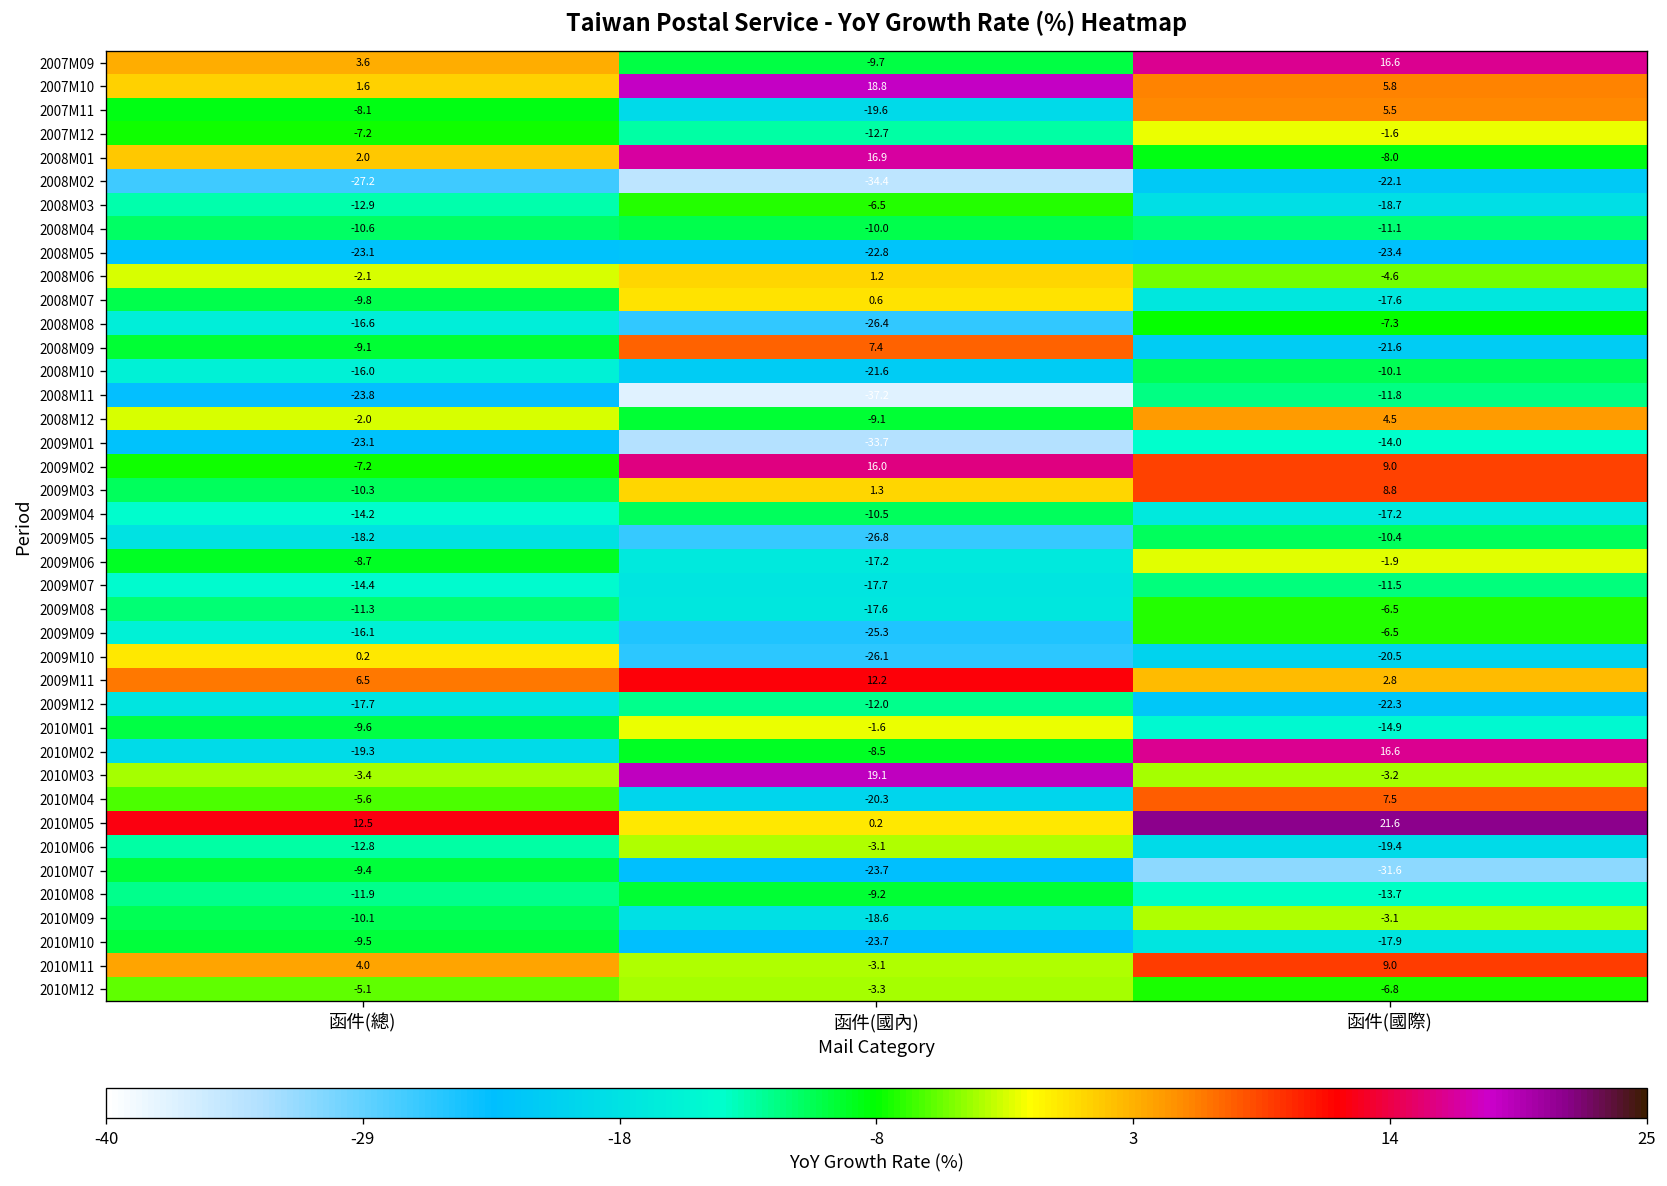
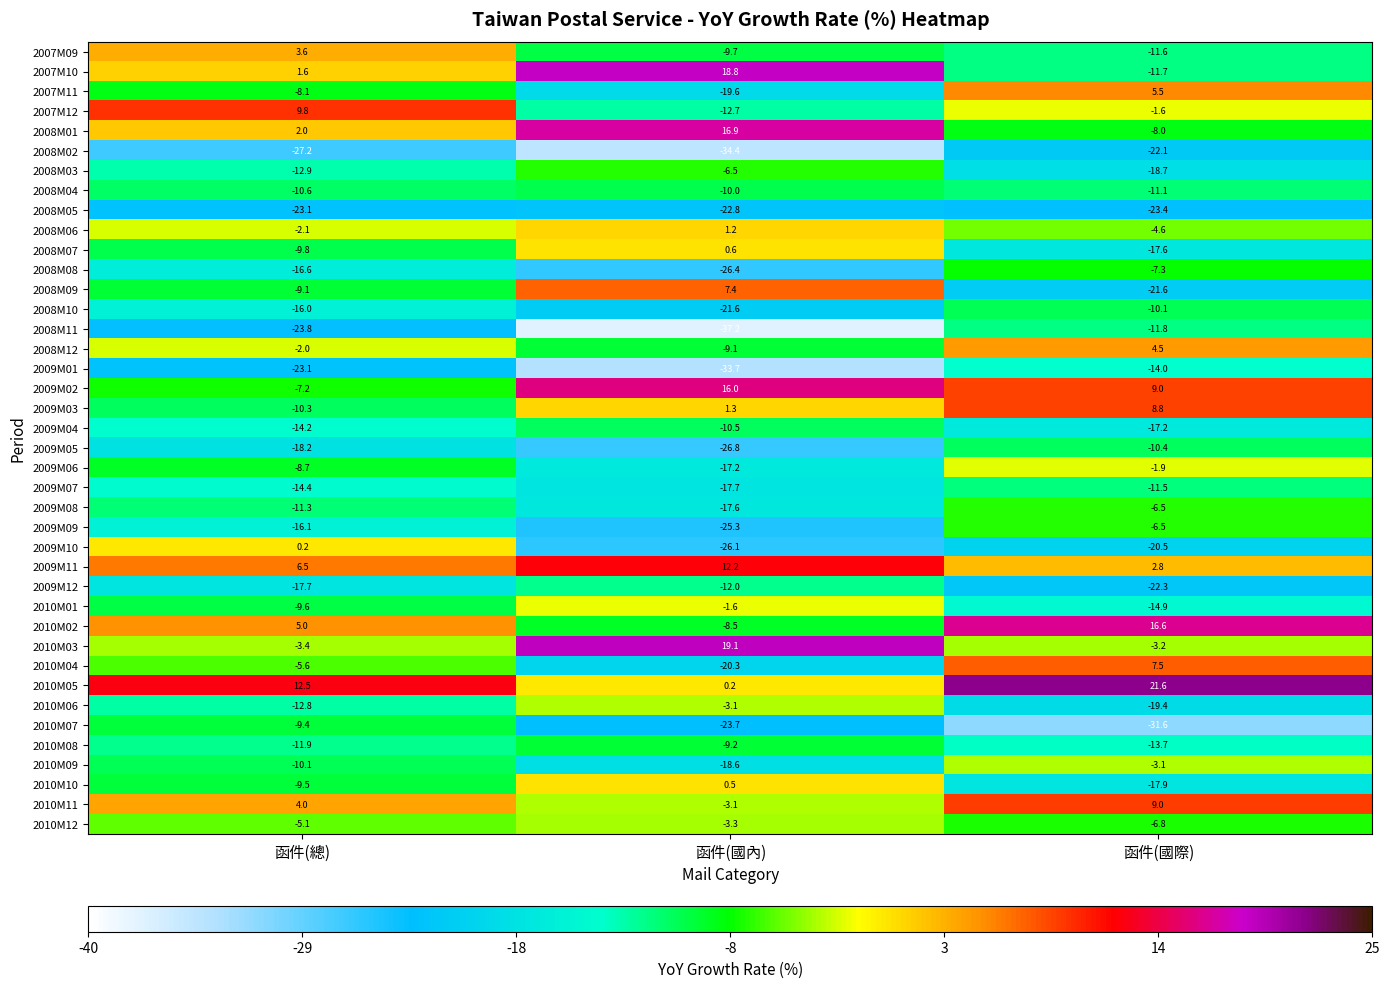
2007M09, 函件(國際): 16.6 -> -11.6
2007M10, 函件(國際): 5.8 -> -11.7
2007M12, 函件(總): -7.2 -> 9.8
2010M02, 函件(總): -19.3 -> 5.0
2010M10, 函件(國內): -23.7 -> 0.5
